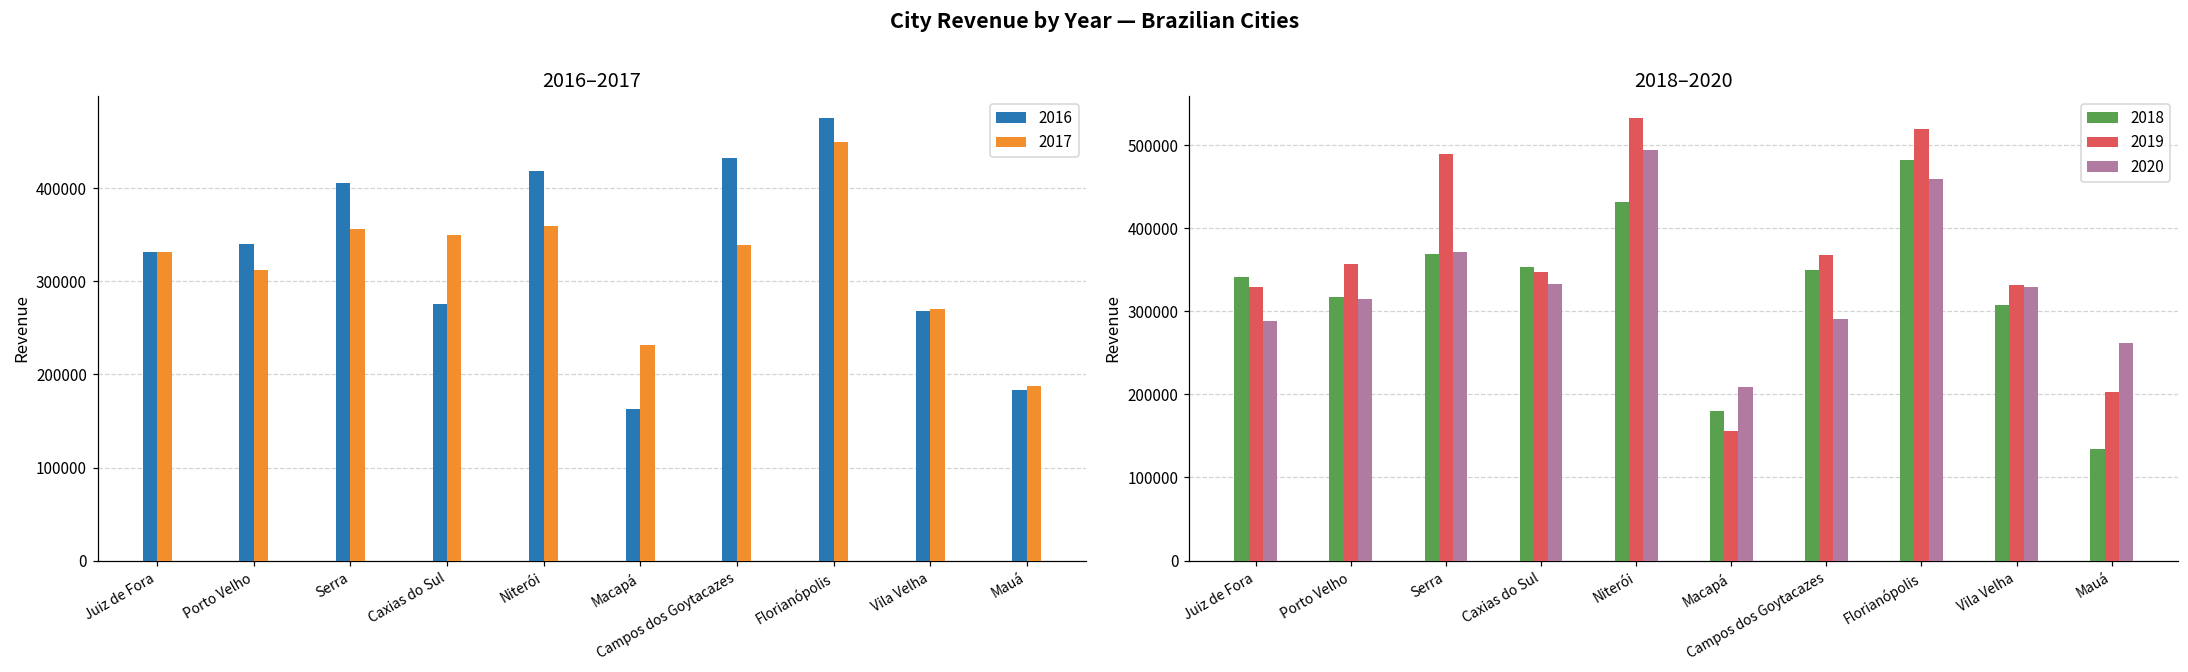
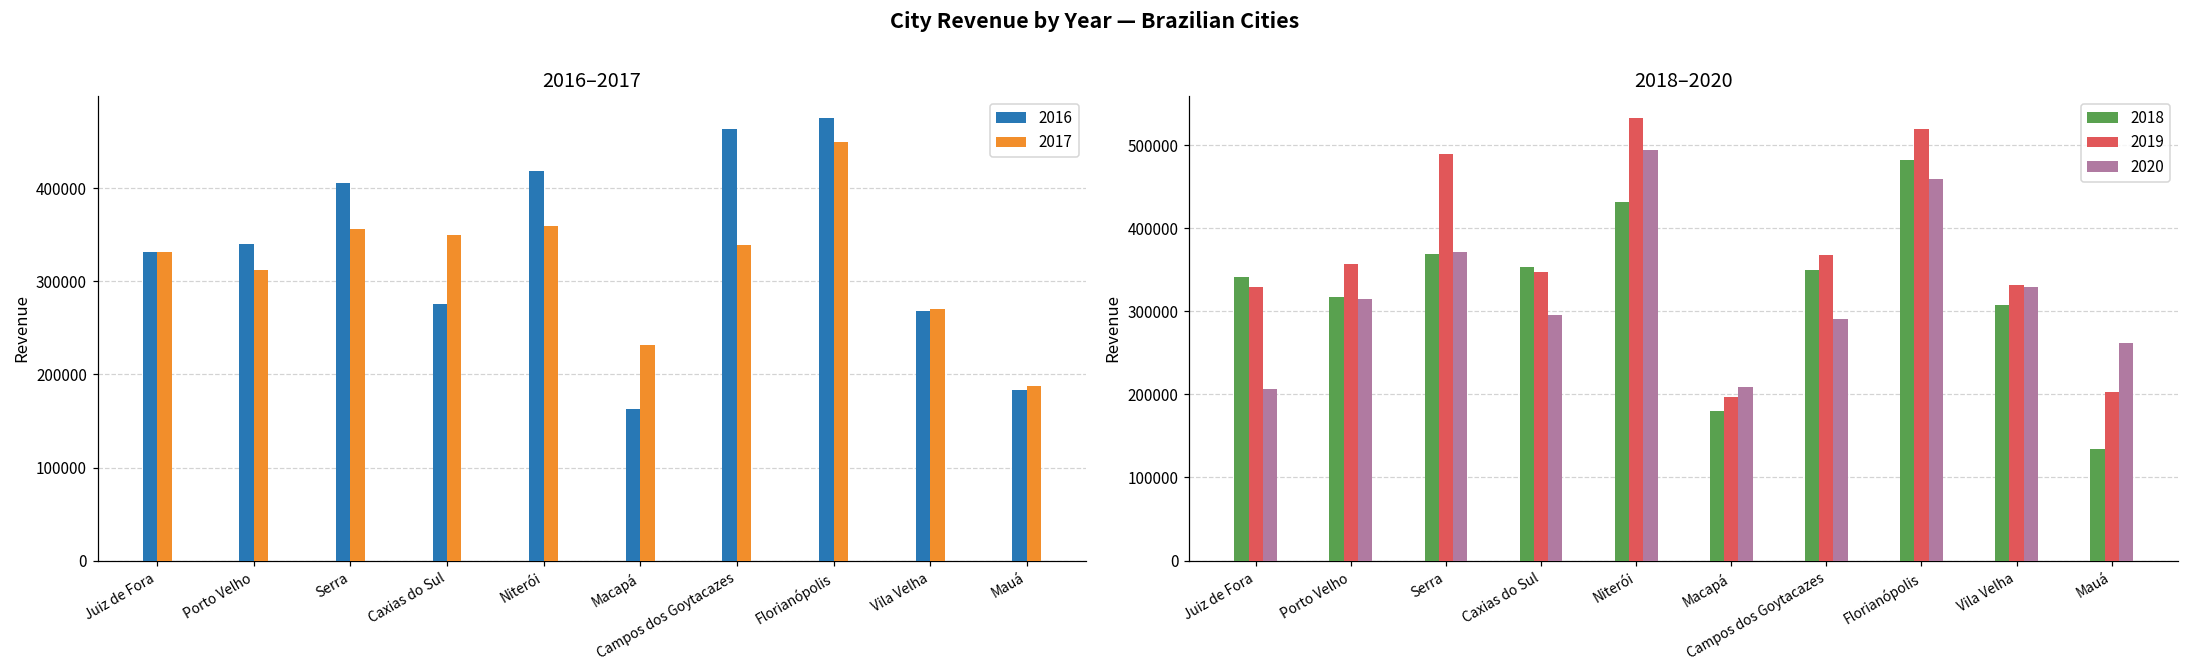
2016–2017, 2016, Campos dos Goytacazes: 430000 -> 460000
2018–2020, 2020, Juiz de Fora: 290000 -> 210000
2018–2020, 2020, Caxias do Sul: 330000 -> 300000
2018–2020, 2019, Macapá: 160000 -> 200000
